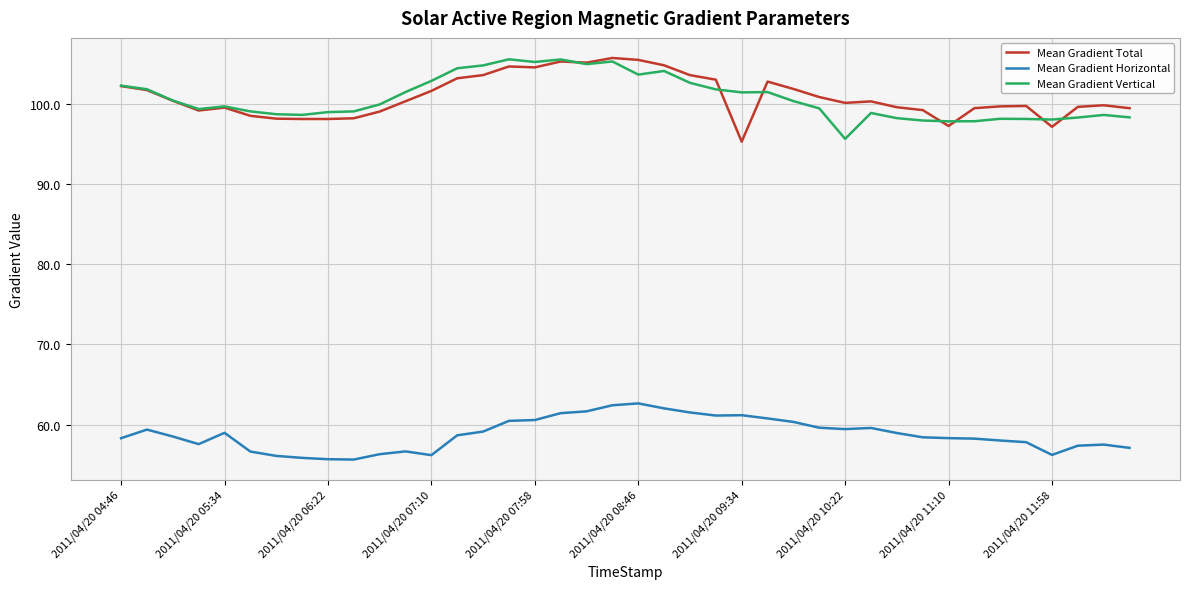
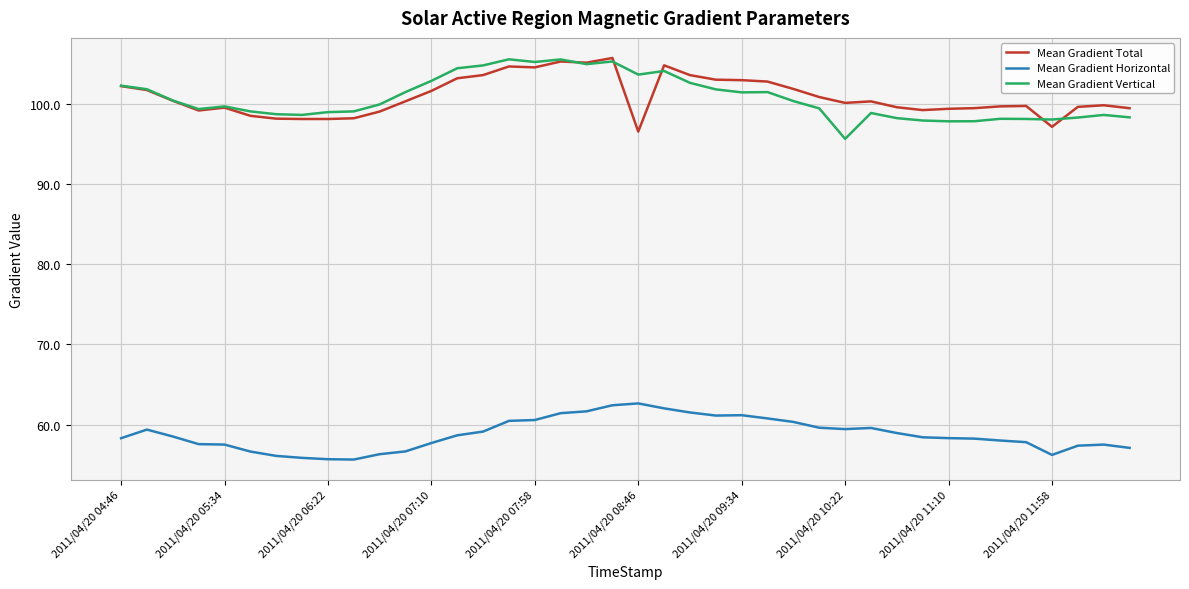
Mean Gradient Horizontal, 2011/04/20 05:34: 59 -> 58
Mean Gradient Horizontal, 2011/04/20 07:10: 56 -> 58
Mean Gradient Total, 2011/04/20 08:46: 105 -> 97
Mean Gradient Total, 2011/04/20 09:34: 95 -> 103
Mean Gradient Total, 2011/04/20 11:10: 97 -> 99
